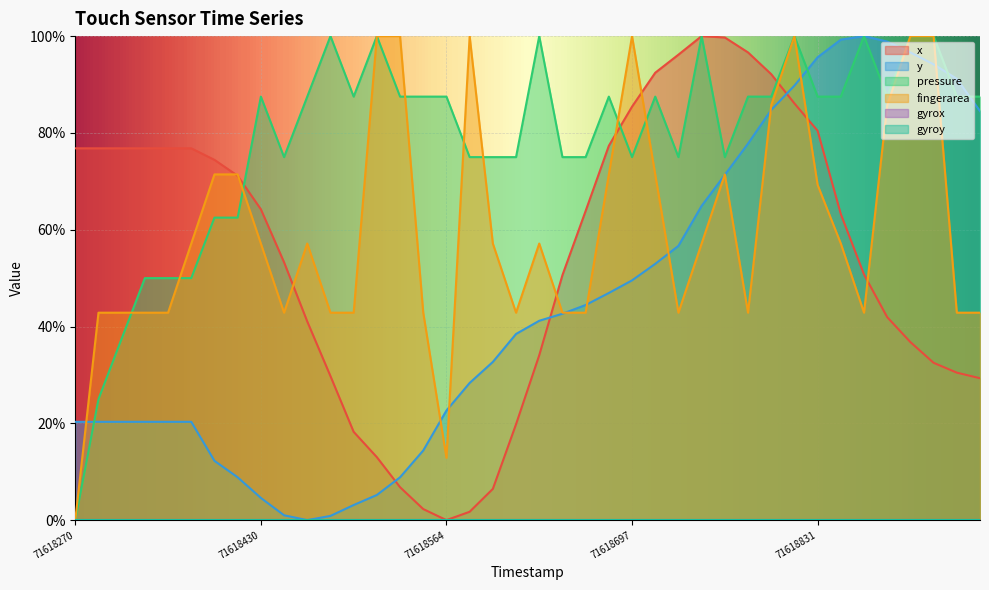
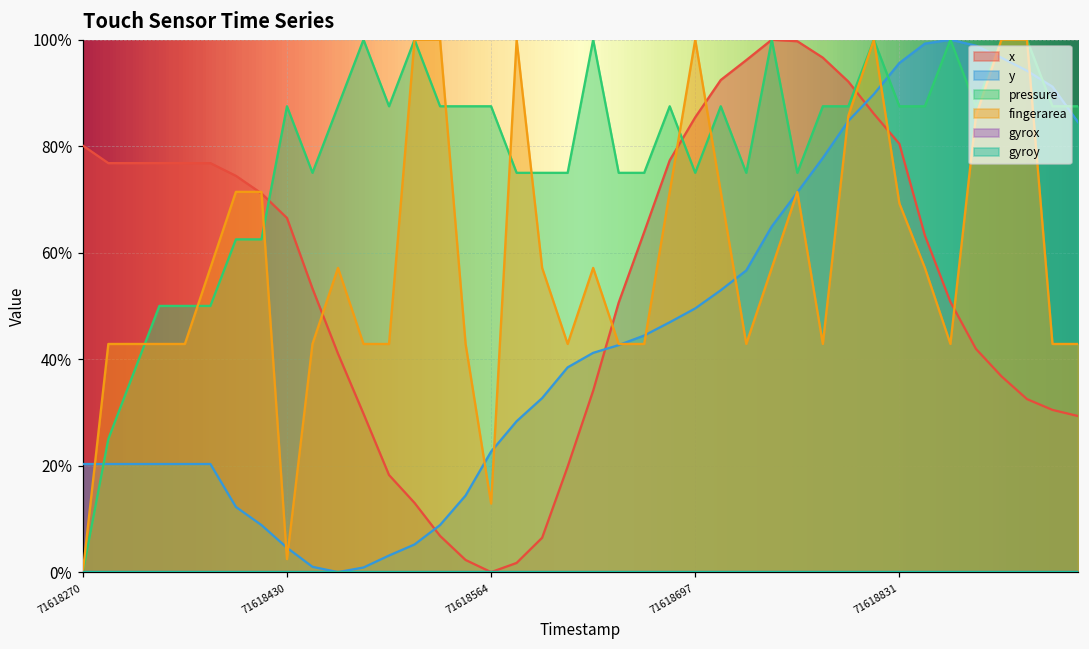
x, 71618270: 77% -> 80%
x, 71618430: 64% -> 67%
fingerarea, 71618430: 57% -> 2%
